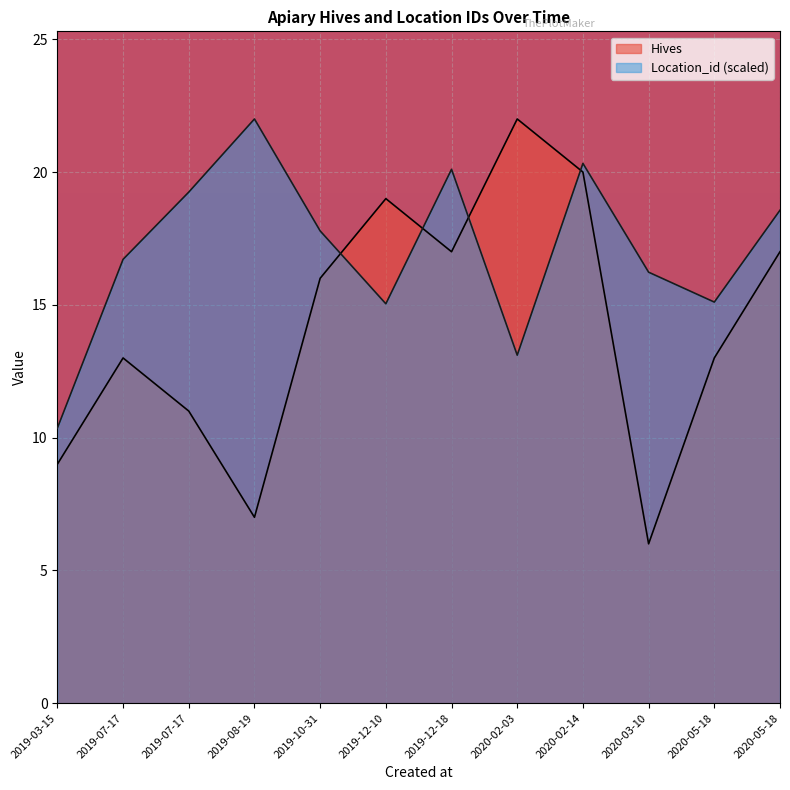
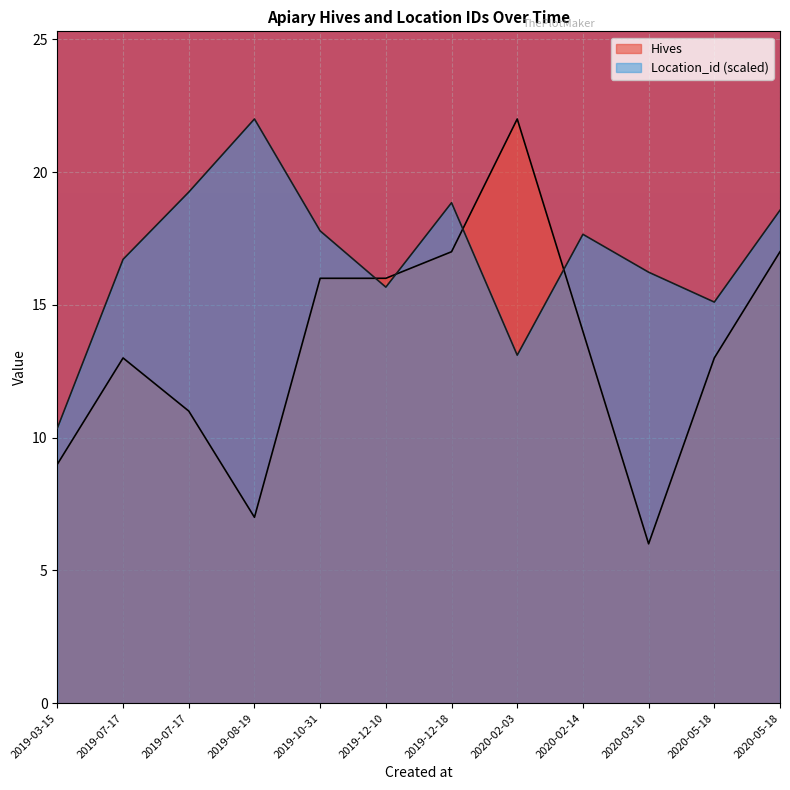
Hives, 2019-12-10: 19 -> 16
Location_id (scaled), 2019-12-10: 15.0 -> 15.7
Location_id (scaled), 2019-12-18: 20.1 -> 18.8
Hives, 2020-02-14: 20 -> 14
Location_id (scaled), 2020-02-14: 20.3 -> 17.7
